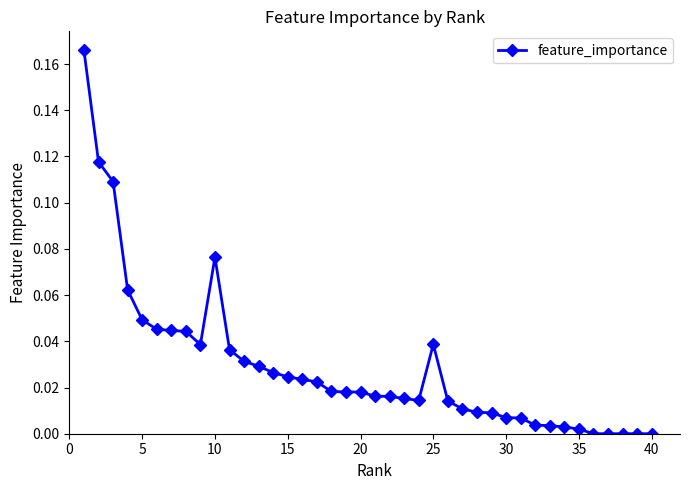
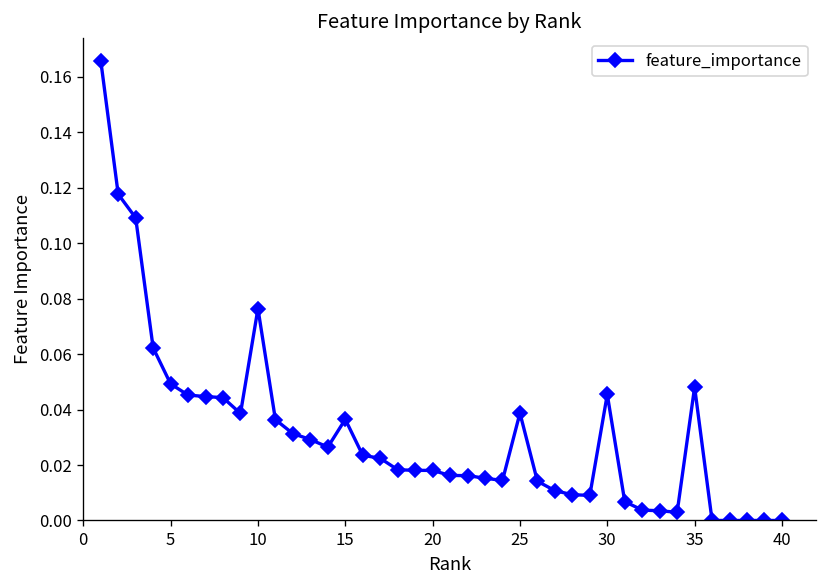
15: 0.025 -> 0.036
30: 0.007 -> 0.045
35: 0.002 -> 0.048
